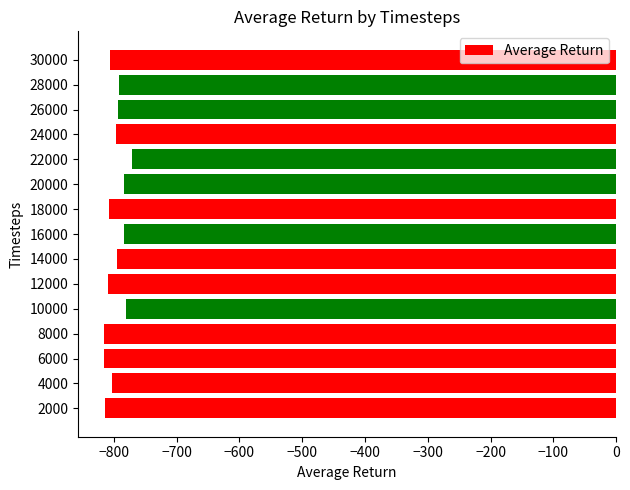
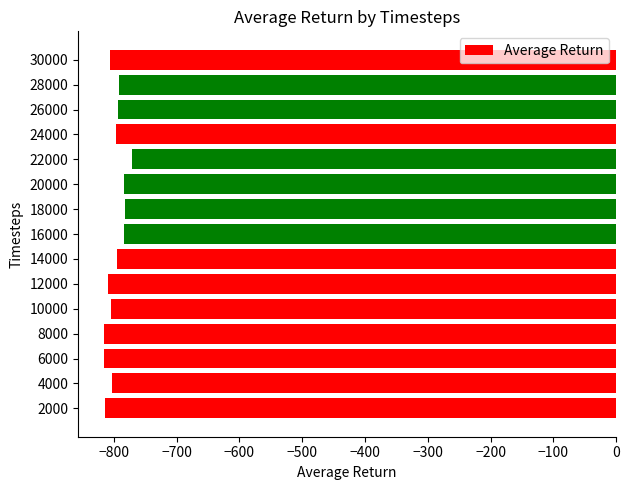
18000: -810 -> -780
10000: -780 -> -810
